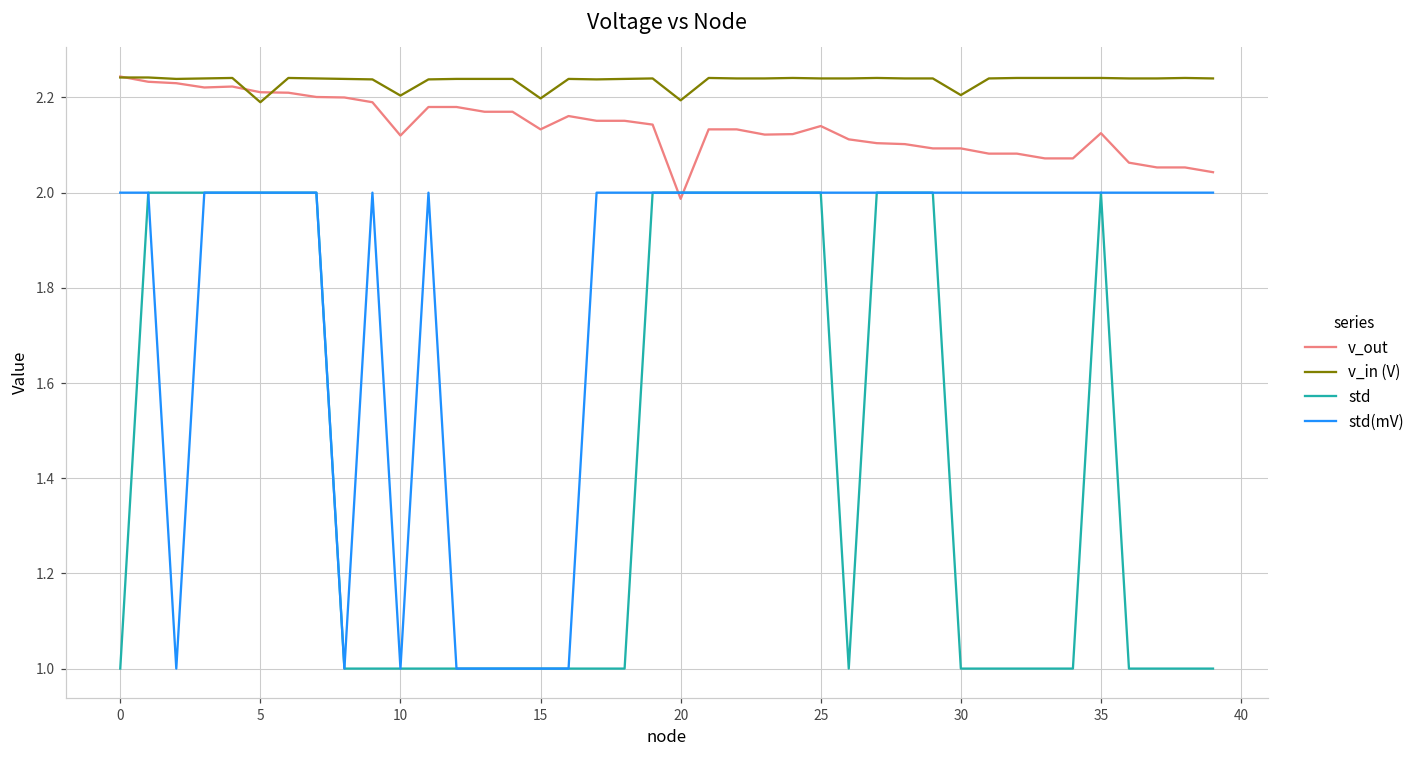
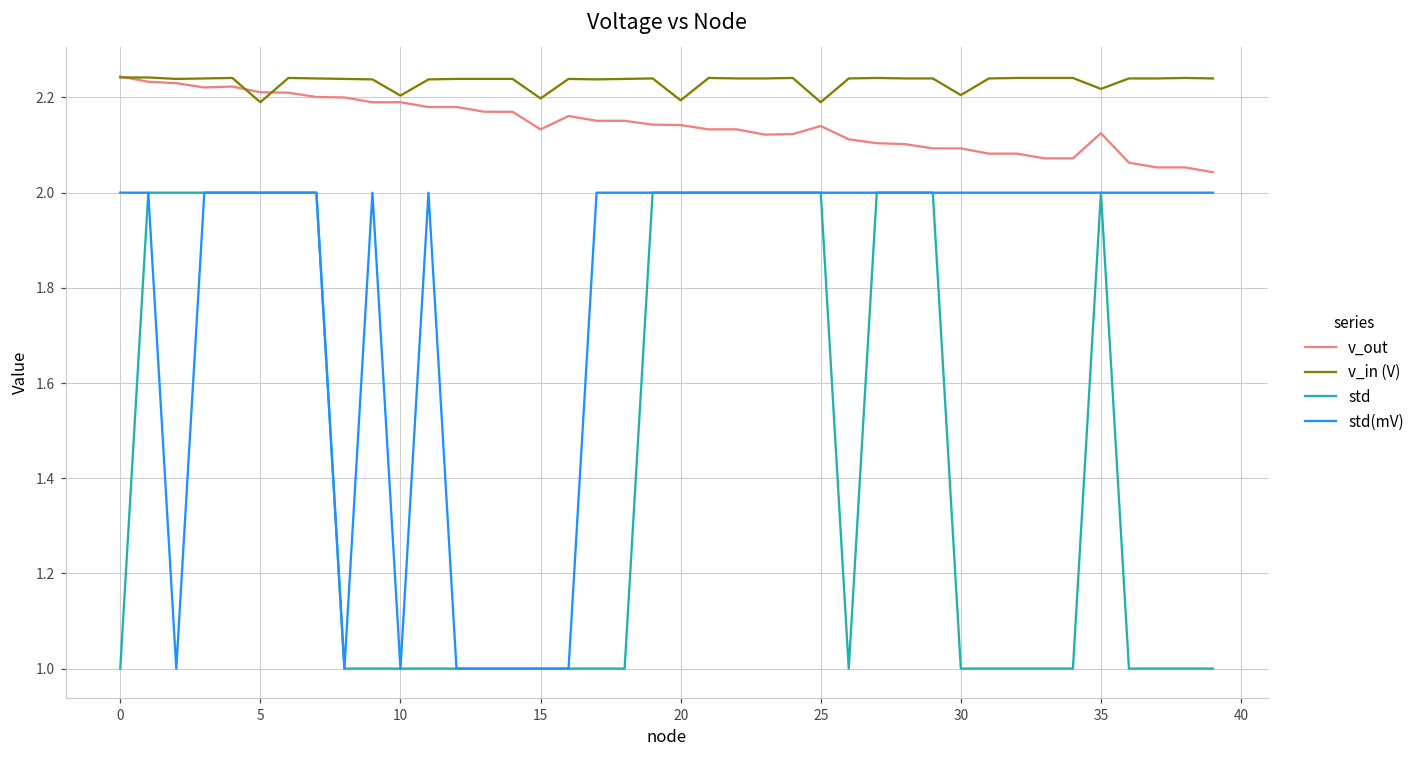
v_out, 10: 2.12 -> 2.19
v_out, 20: 1.99 -> 2.14
v_in (V), 25: 2.24 -> 2.19
v_in (V), 35: 2.24 -> 2.22
